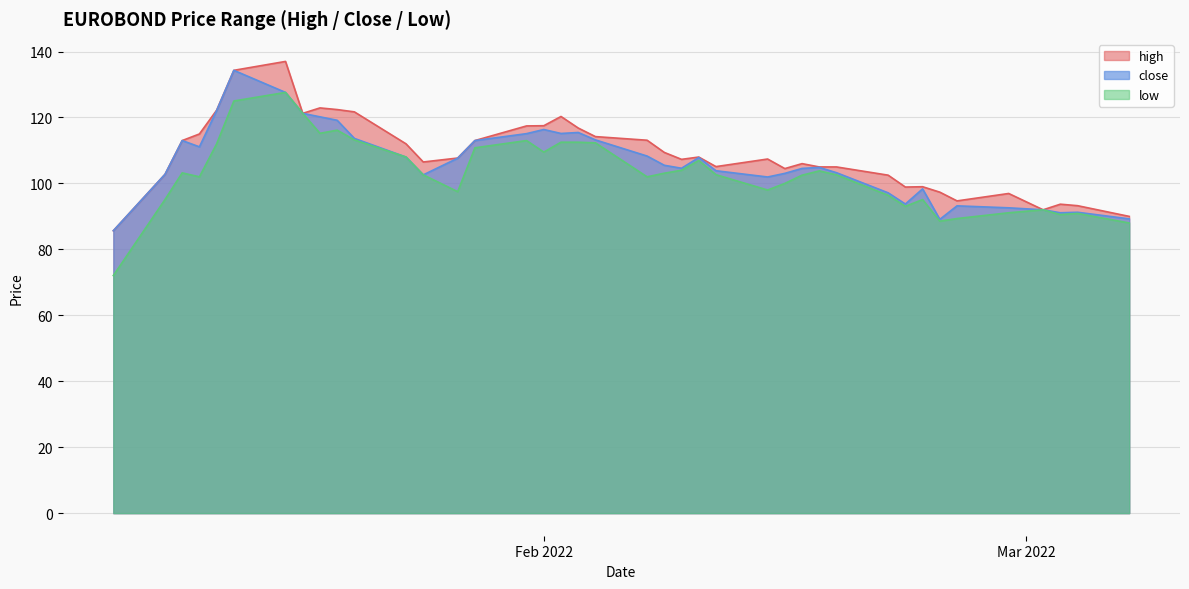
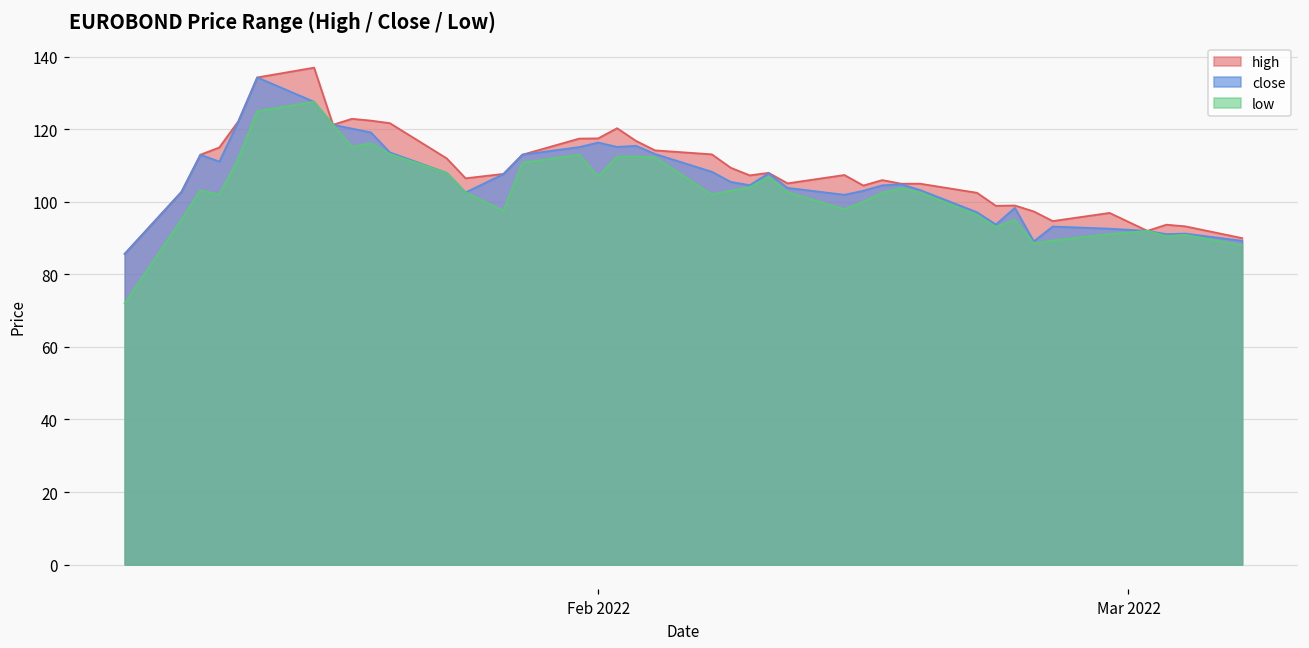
low, Feb 2022: 110 -> 107
